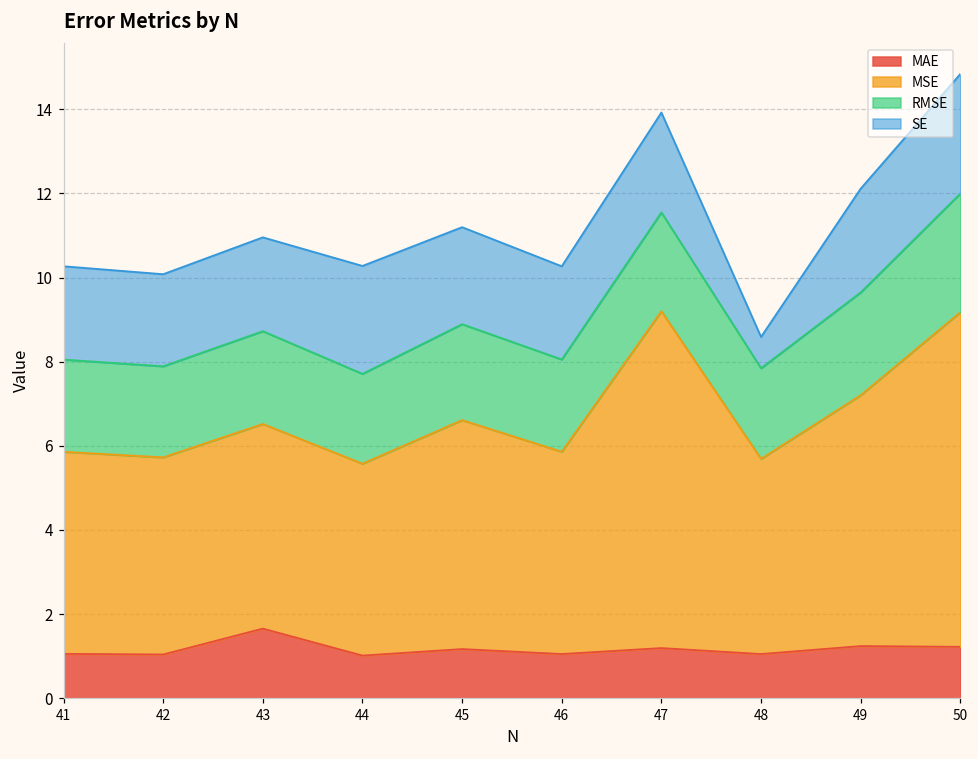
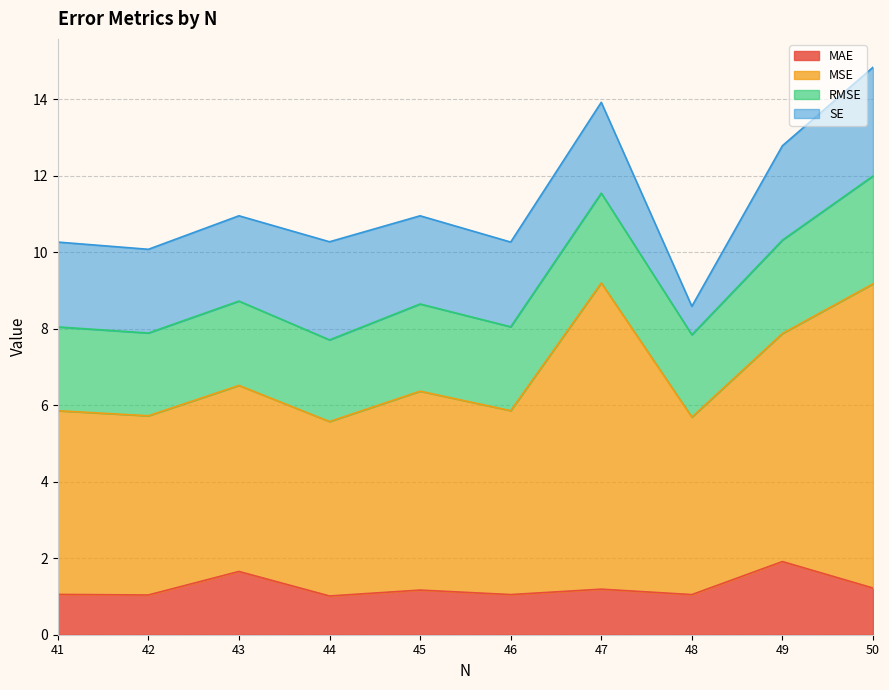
MSE, 45: 5.4 -> 5.2
MAE, 49: 1.2 -> 1.9
